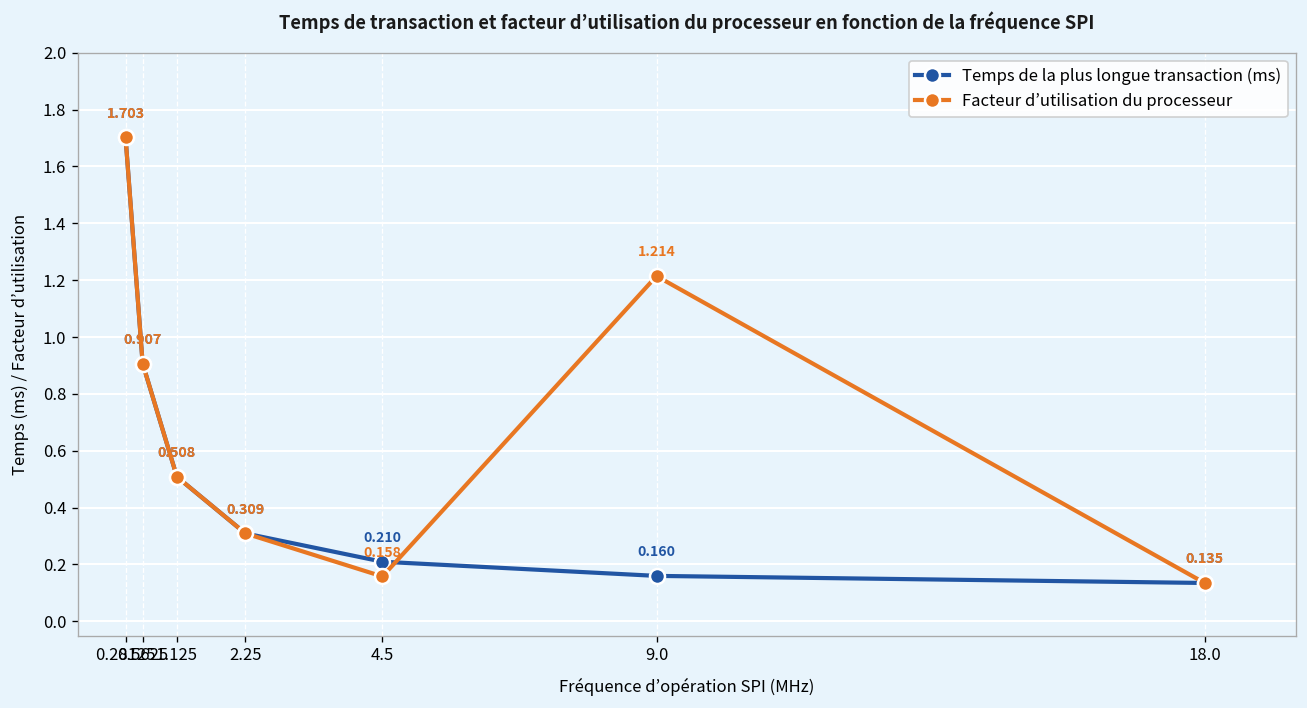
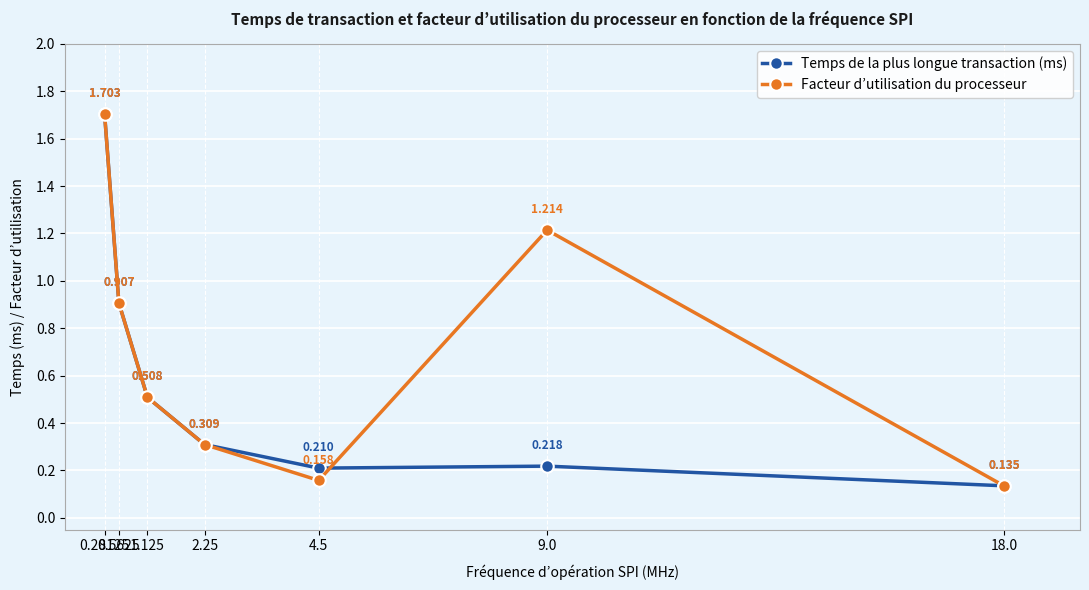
Temps de la plus longue transaction (ms), 9.0: 0.160 -> 0.218
